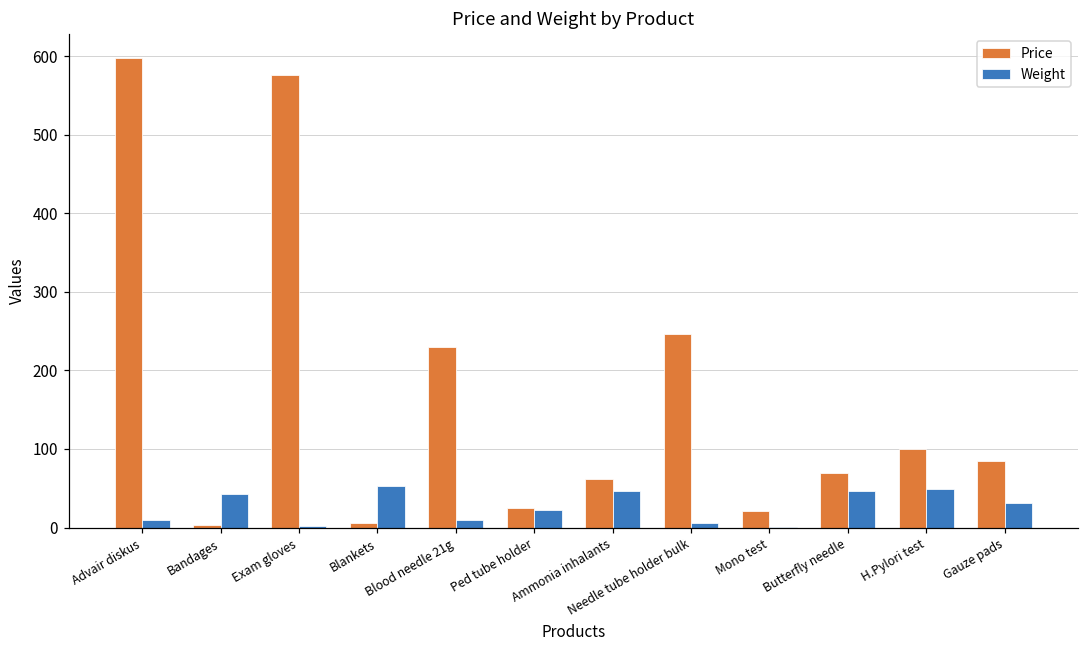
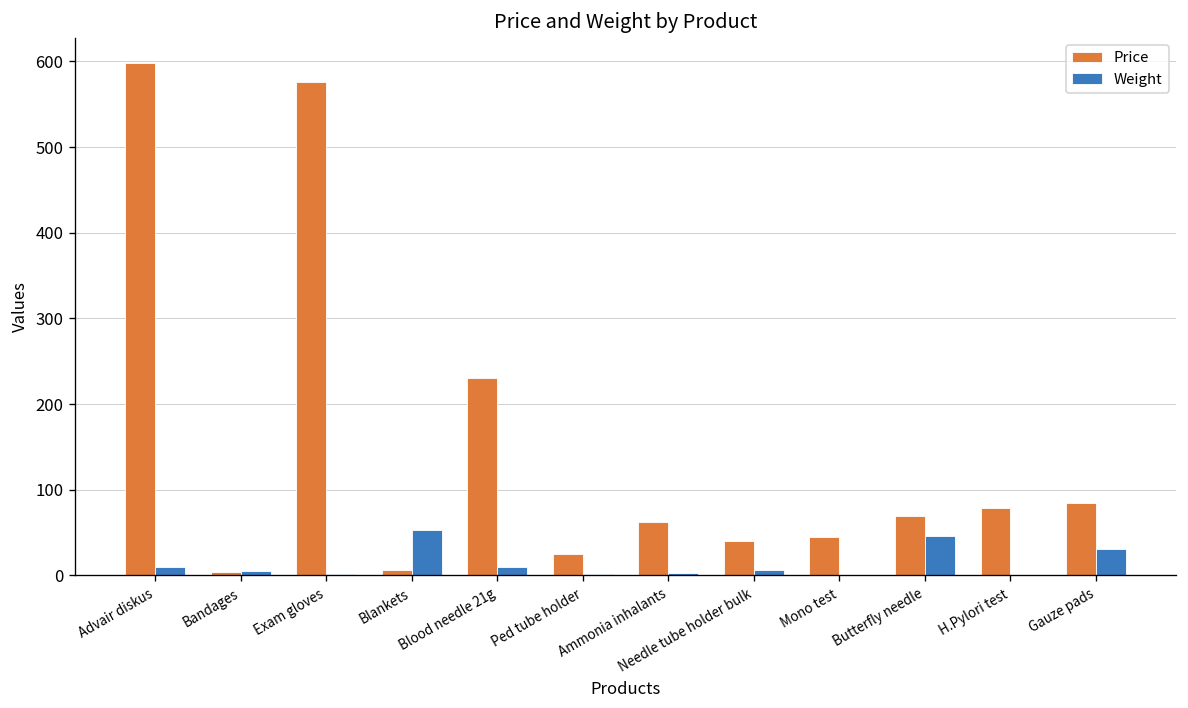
Weight, Bandages: 40 -> 10
Weight, Ped tube holder: 20 -> 0
Weight, Ammonia inhalants: 50 -> 0
Price, Needle tube holder bulk: 250 -> 40
Price, Mono test: 20 -> 50
Price, H.Pylori test: 100 -> 80
Weight, H.Pylori test: 50 -> 0
